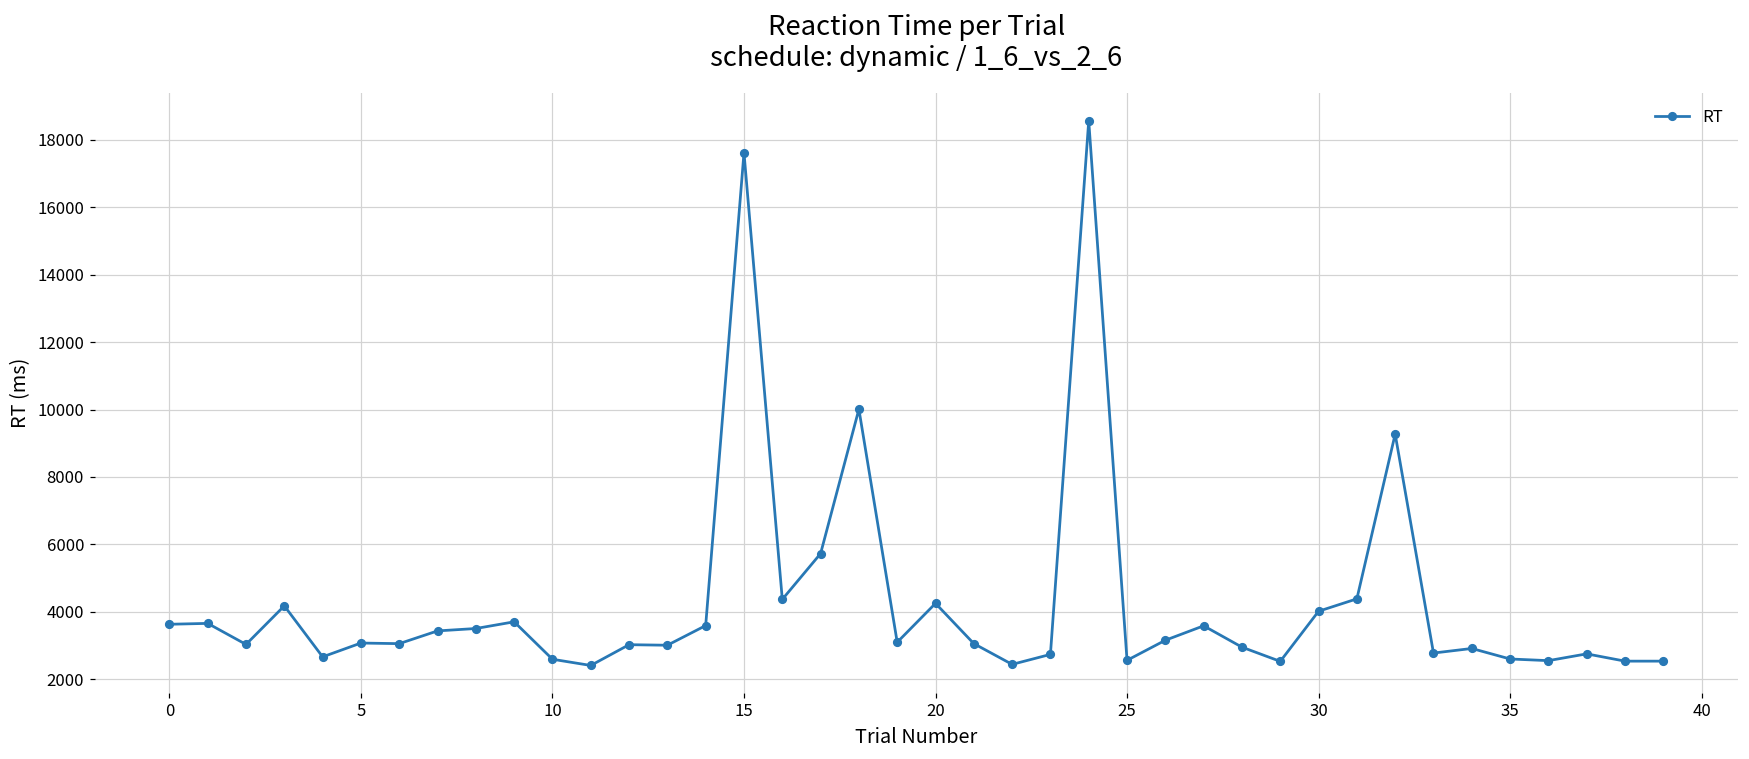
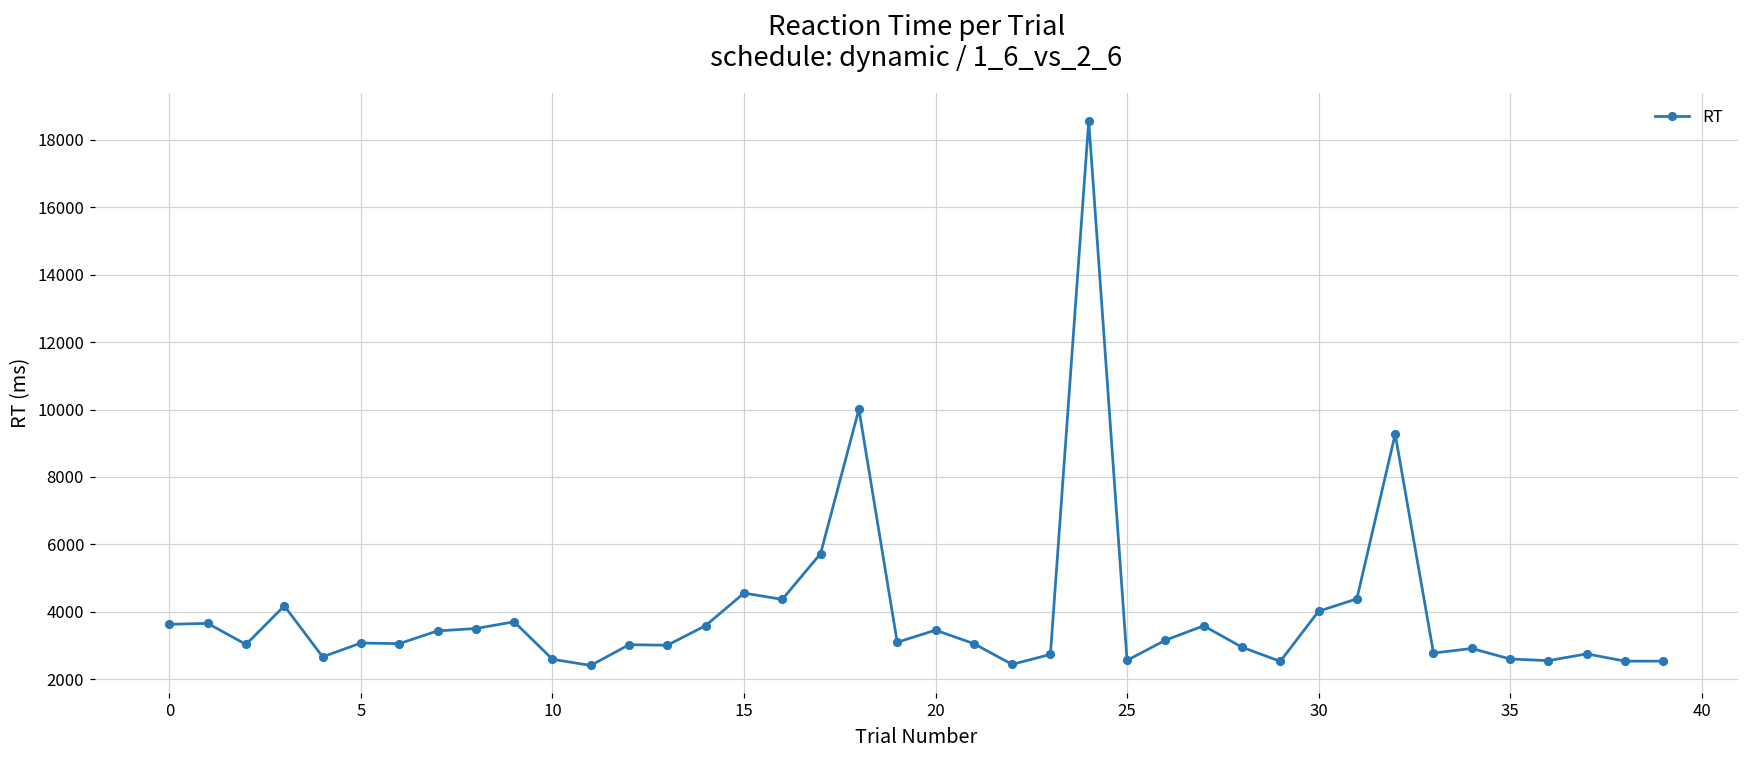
15: 17600 -> 4600
20: 4300 -> 3500
